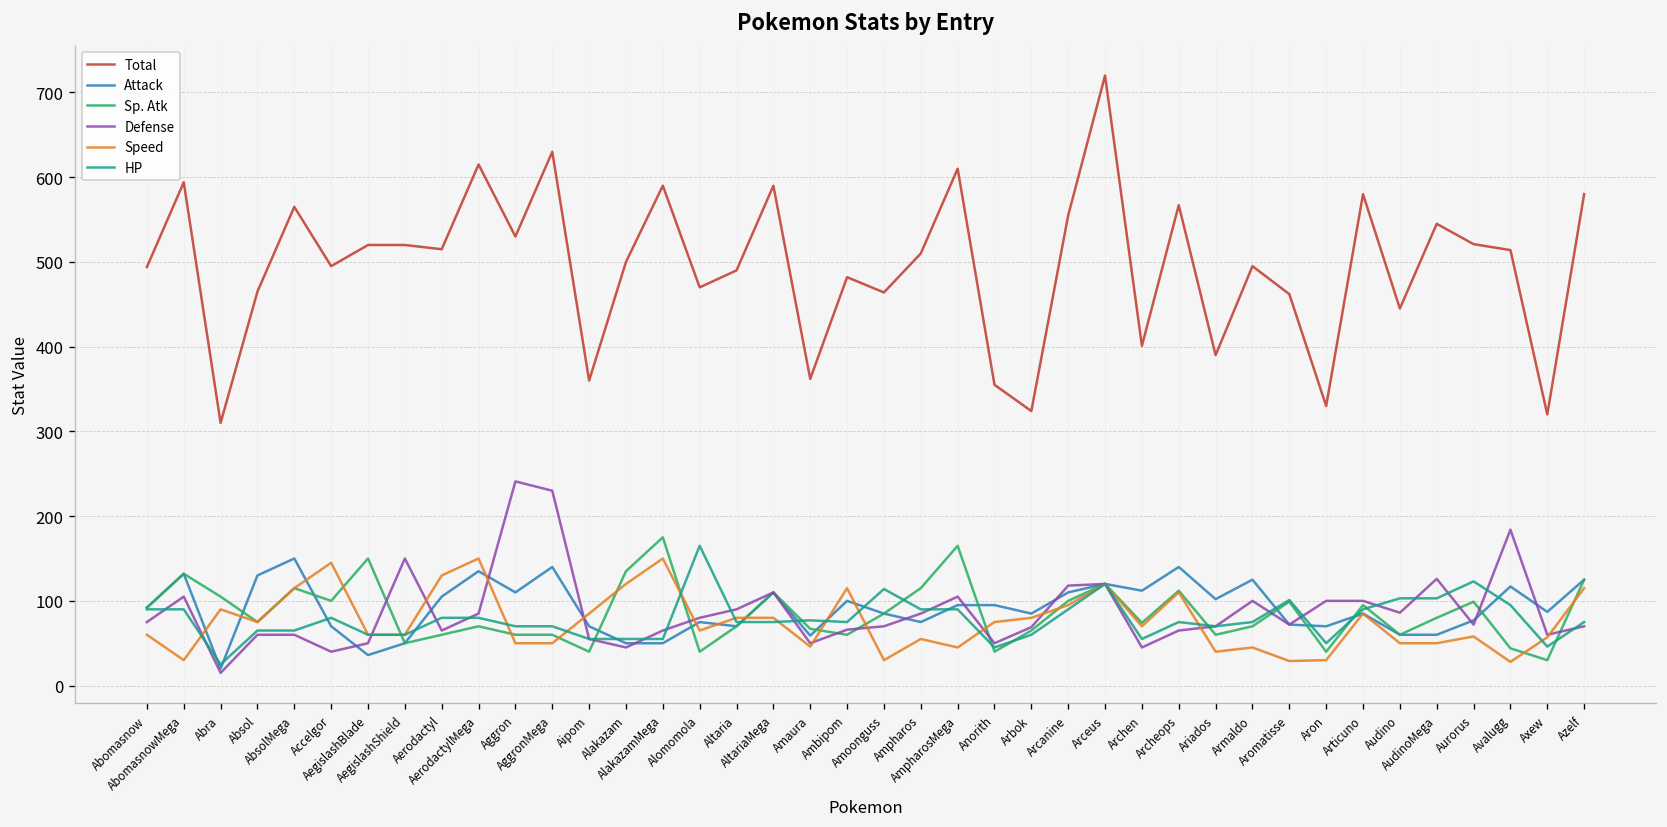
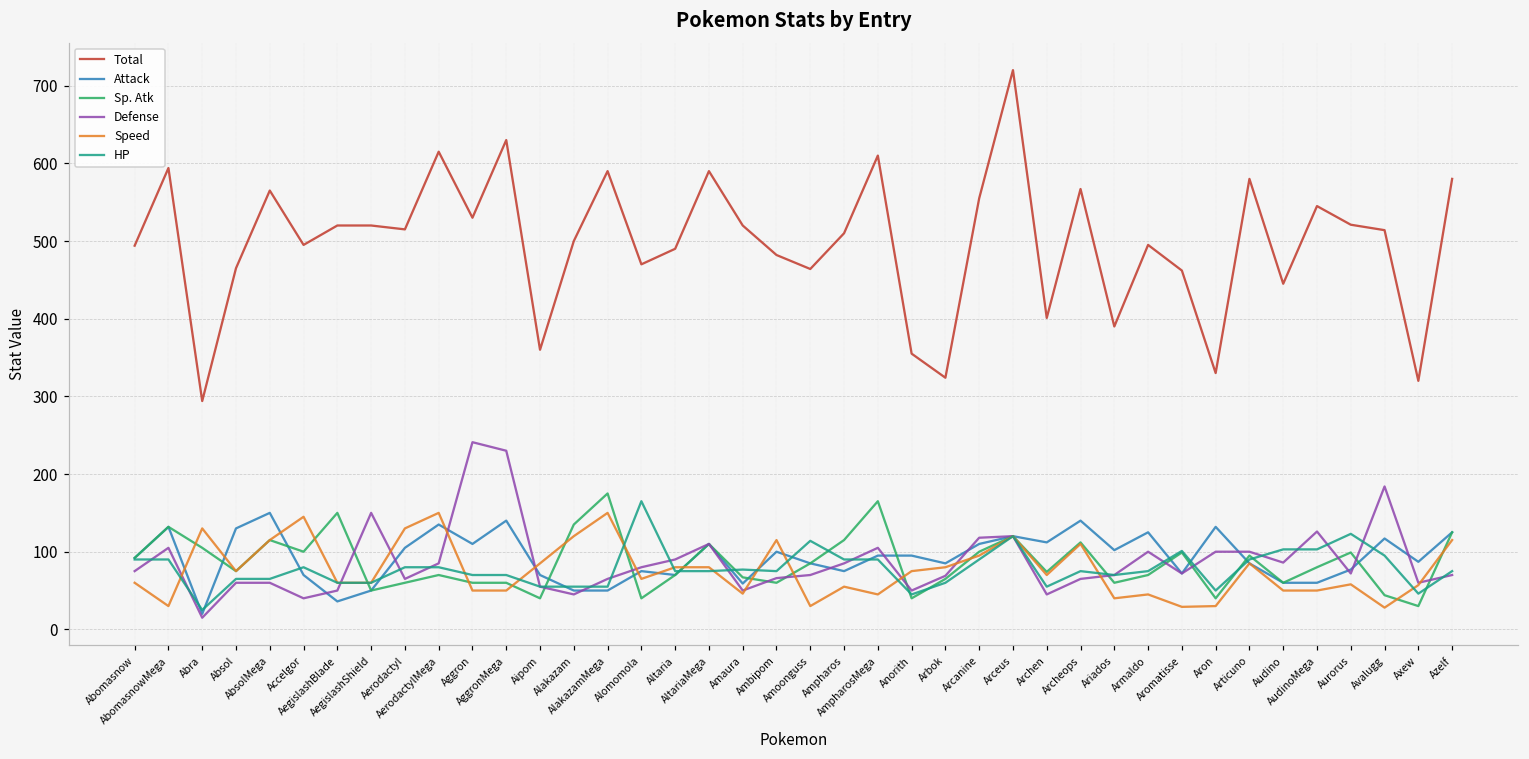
Total, Abra: 310 -> 290
Speed, Abra: 90 -> 130
Total, Amaura: 360 -> 520
Attack, Aron: 70 -> 130
